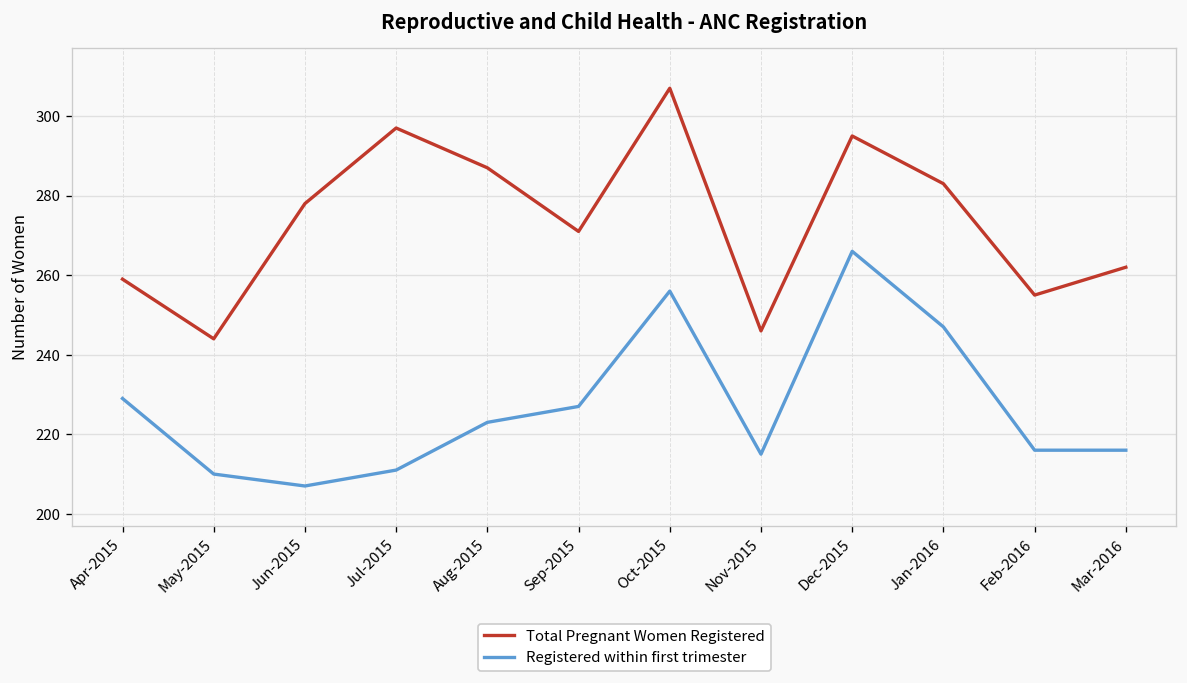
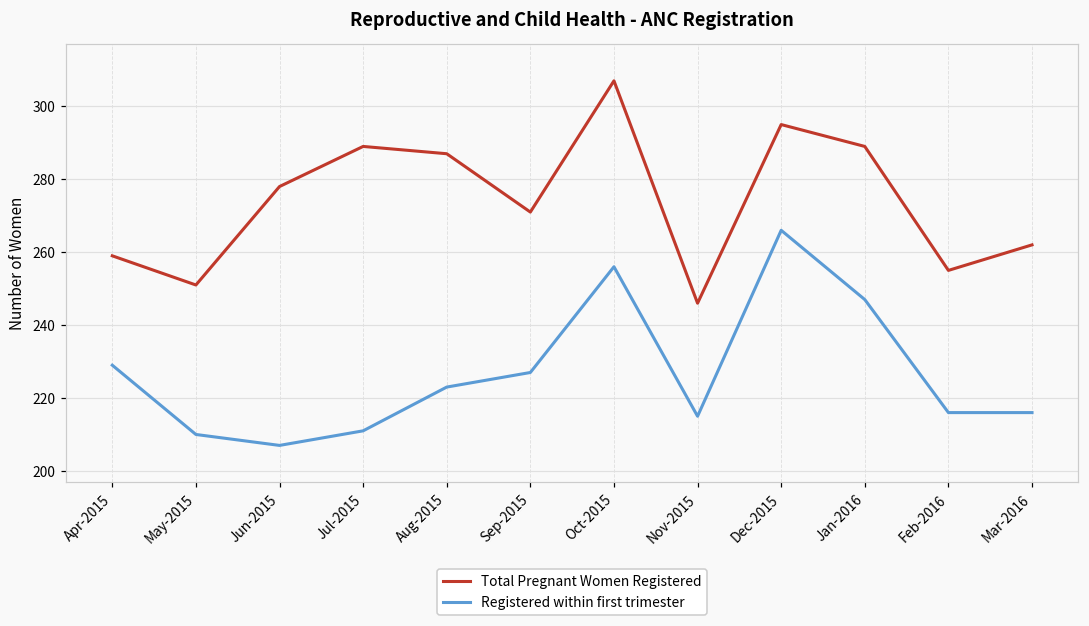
Total Pregnant Women Registered, May-2015: 244 -> 251
Total Pregnant Women Registered, Jul-2015: 297 -> 289
Total Pregnant Women Registered, Jan-2016: 283 -> 289
